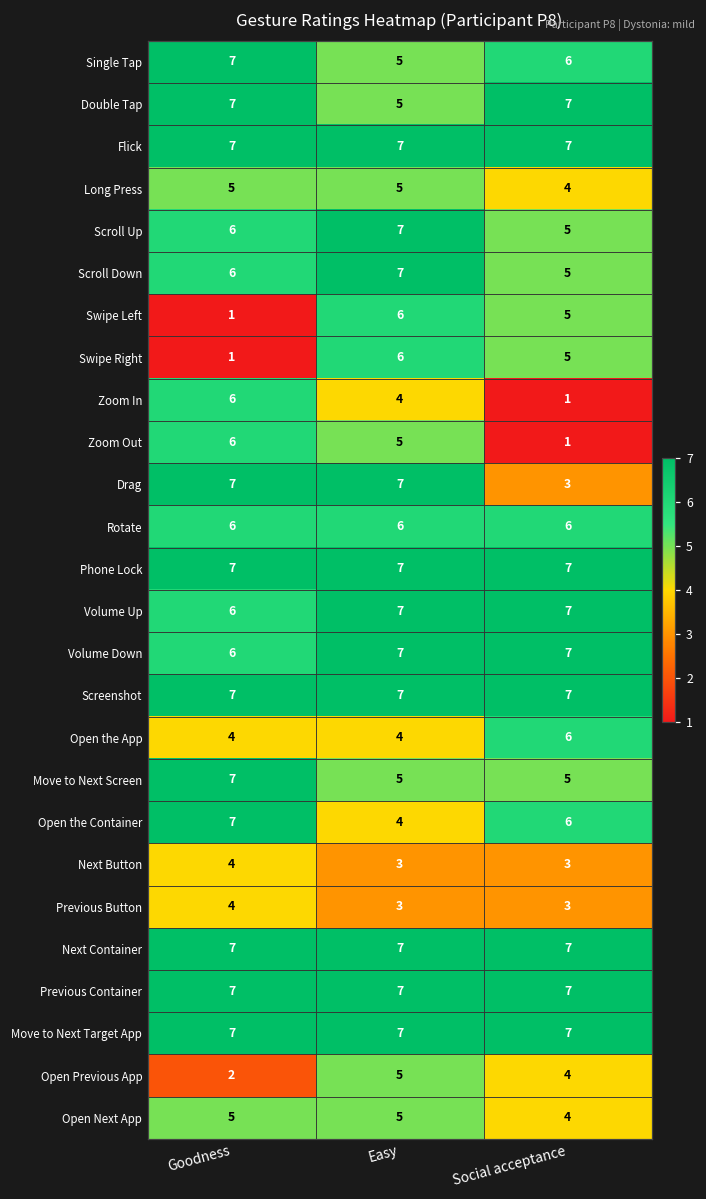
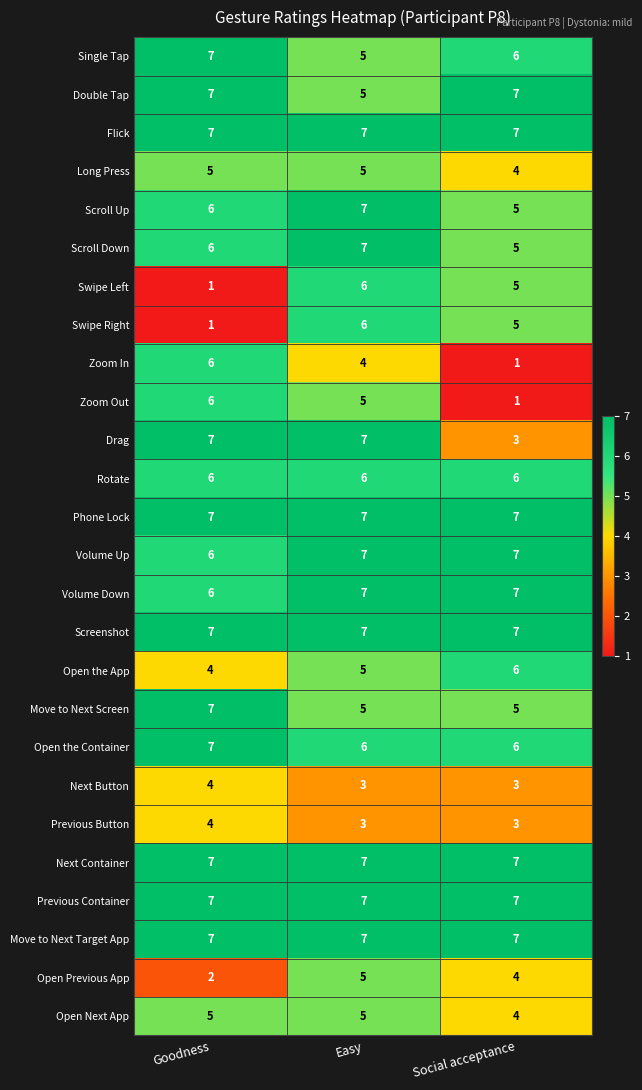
Open the App, Easy: 4 -> 5
Open the Container, Easy: 4 -> 6
